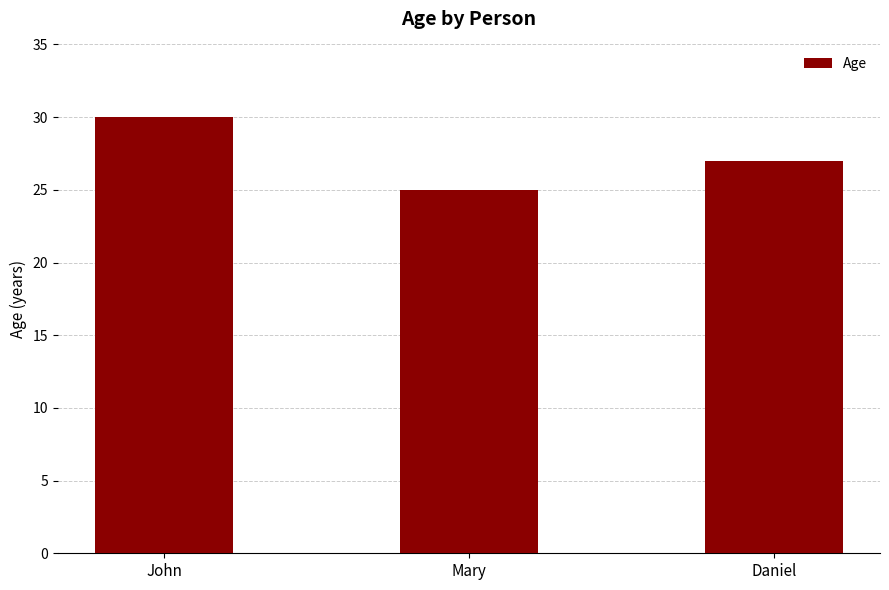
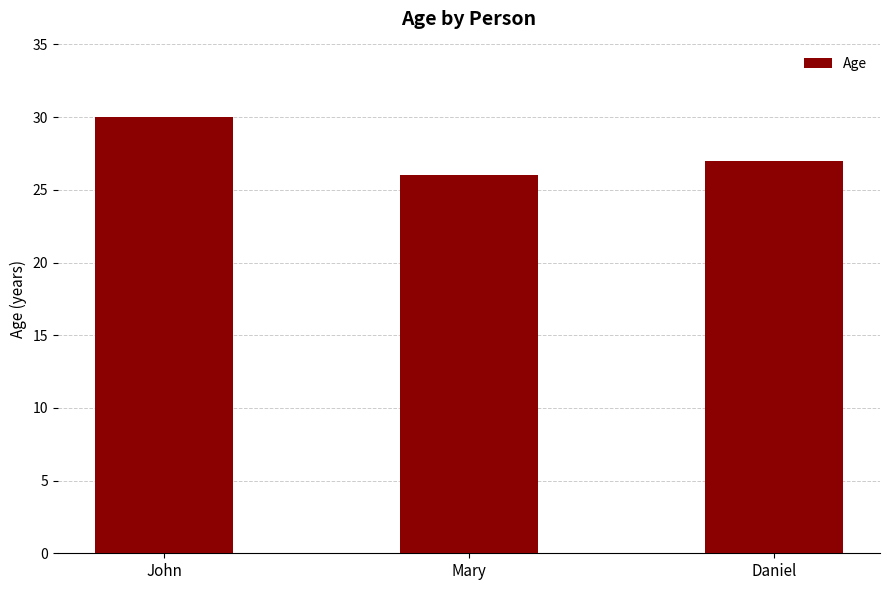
Mary: 25 -> 26
